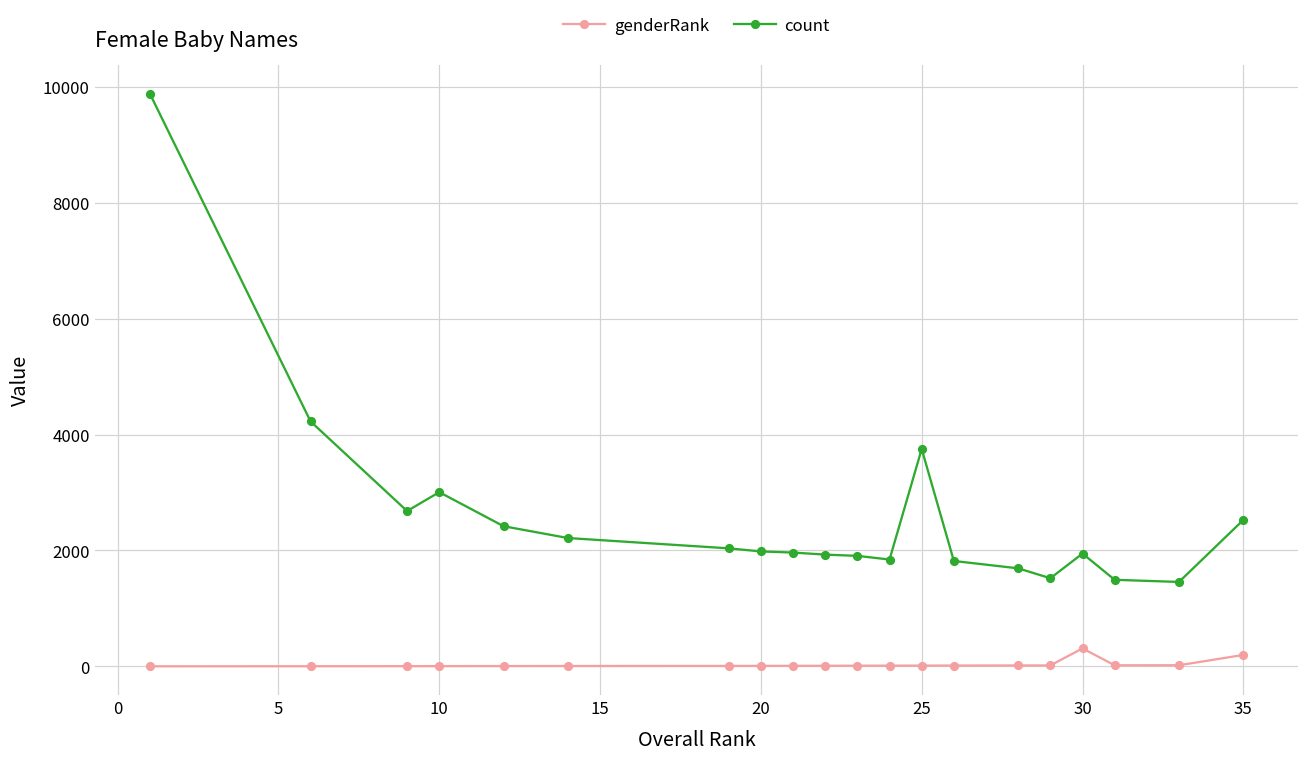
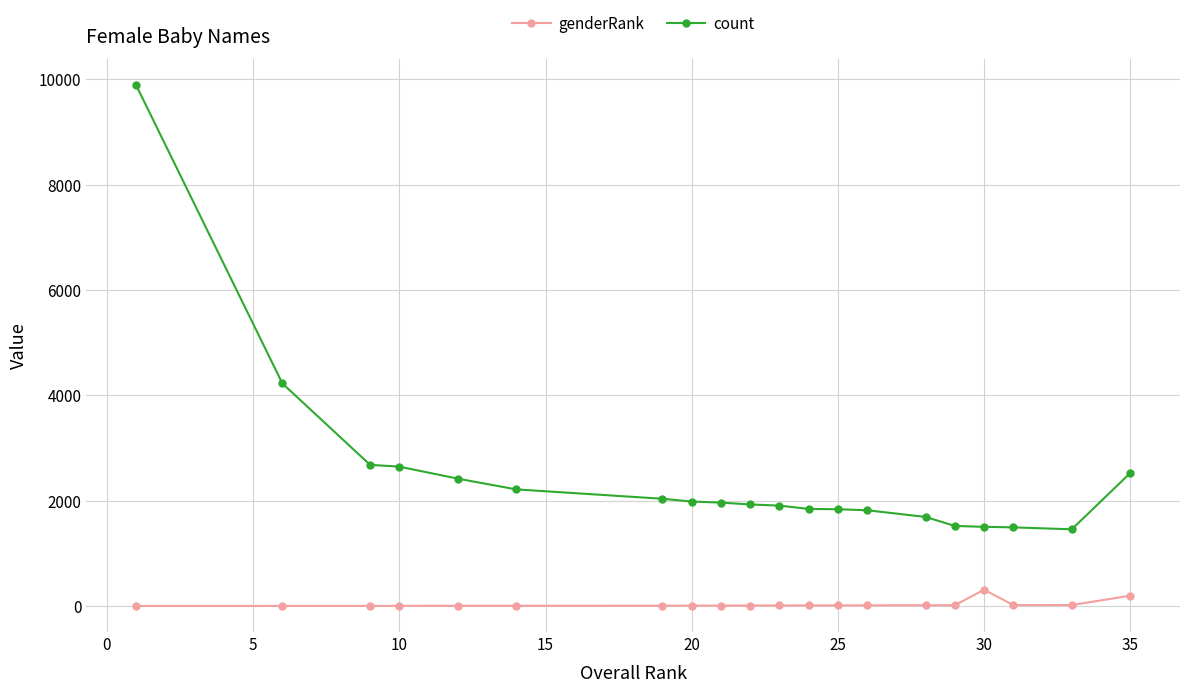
count, 10: 3000 -> 2600
count, 25: 3800 -> 1800
count, 30: 1900 -> 1500
